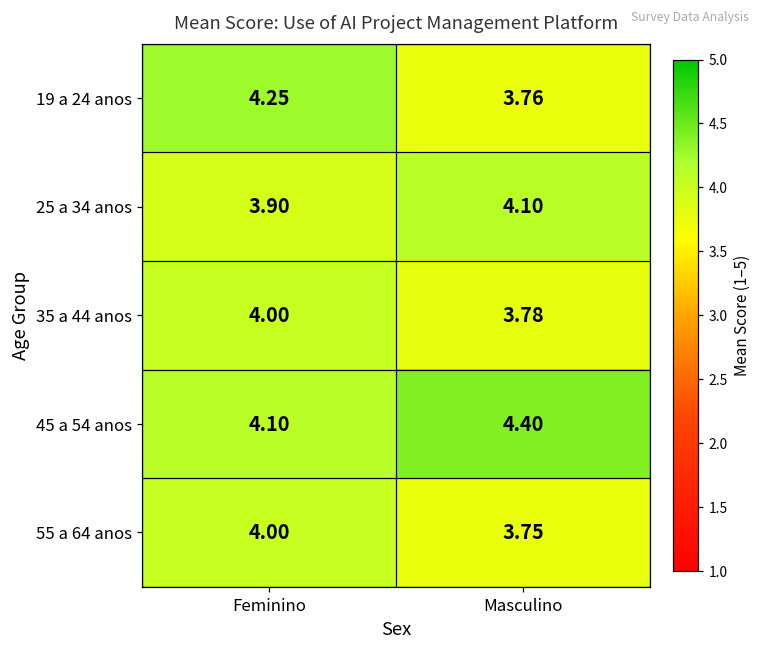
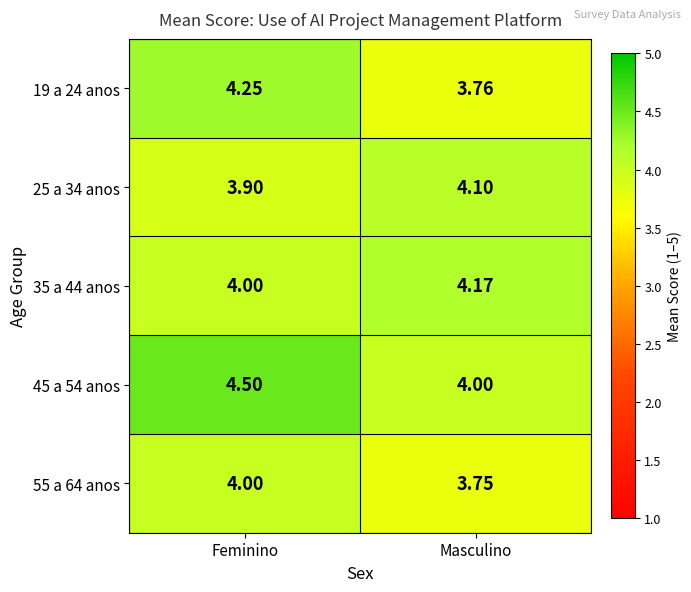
35 a 44 anos, Masculino: 3.78 -> 4.17
45 a 54 anos, Feminino: 4.10 -> 4.50
45 a 54 anos, Masculino: 4.40 -> 4.00
